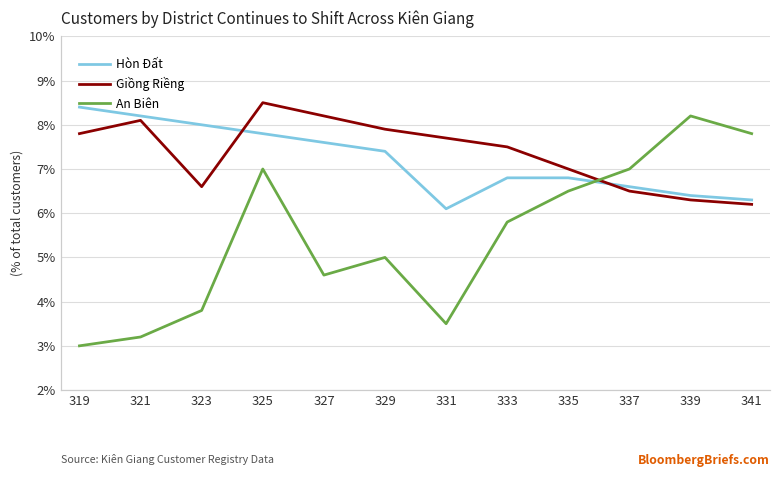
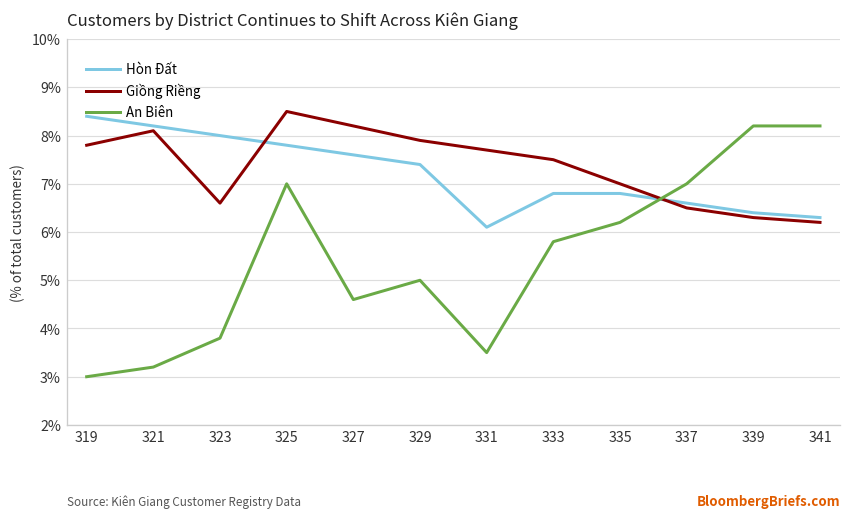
An Biên, 335: 6.5% -> 6.2%
An Biên, 341: 7.8% -> 8.2%
